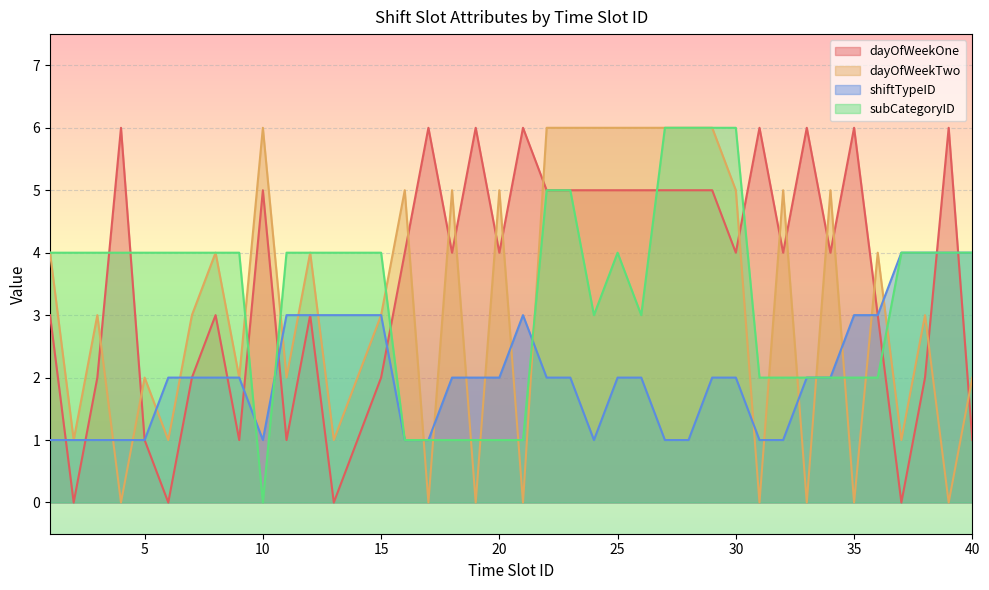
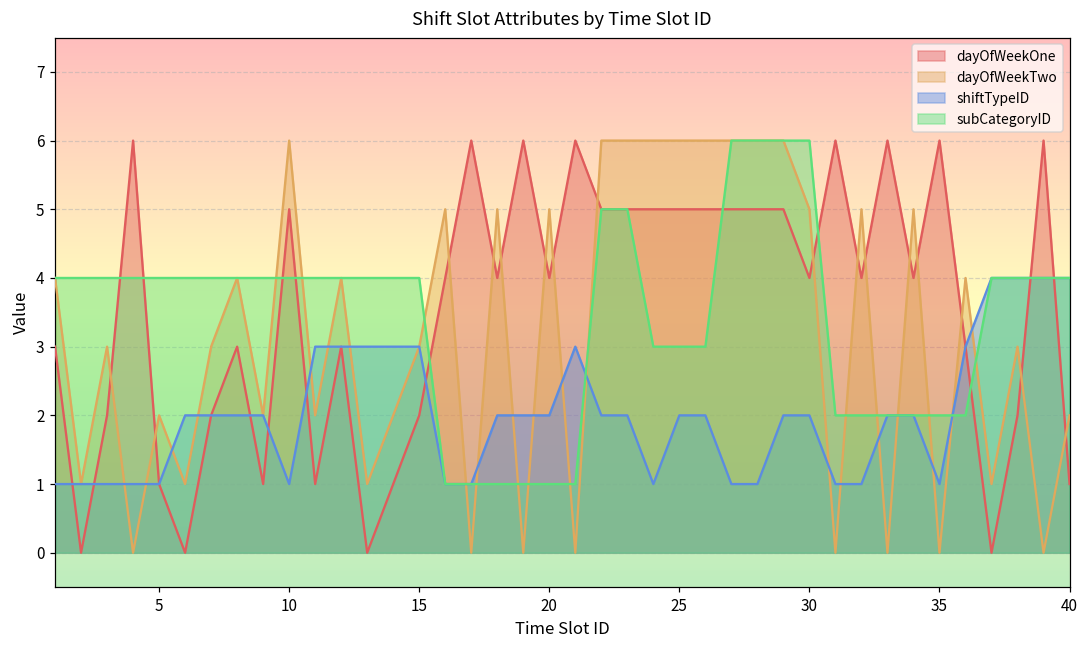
subCategoryID, 10: 0 -> 4
subCategoryID, 25: 4 -> 3
shiftTypeID, 35: 3 -> 1
